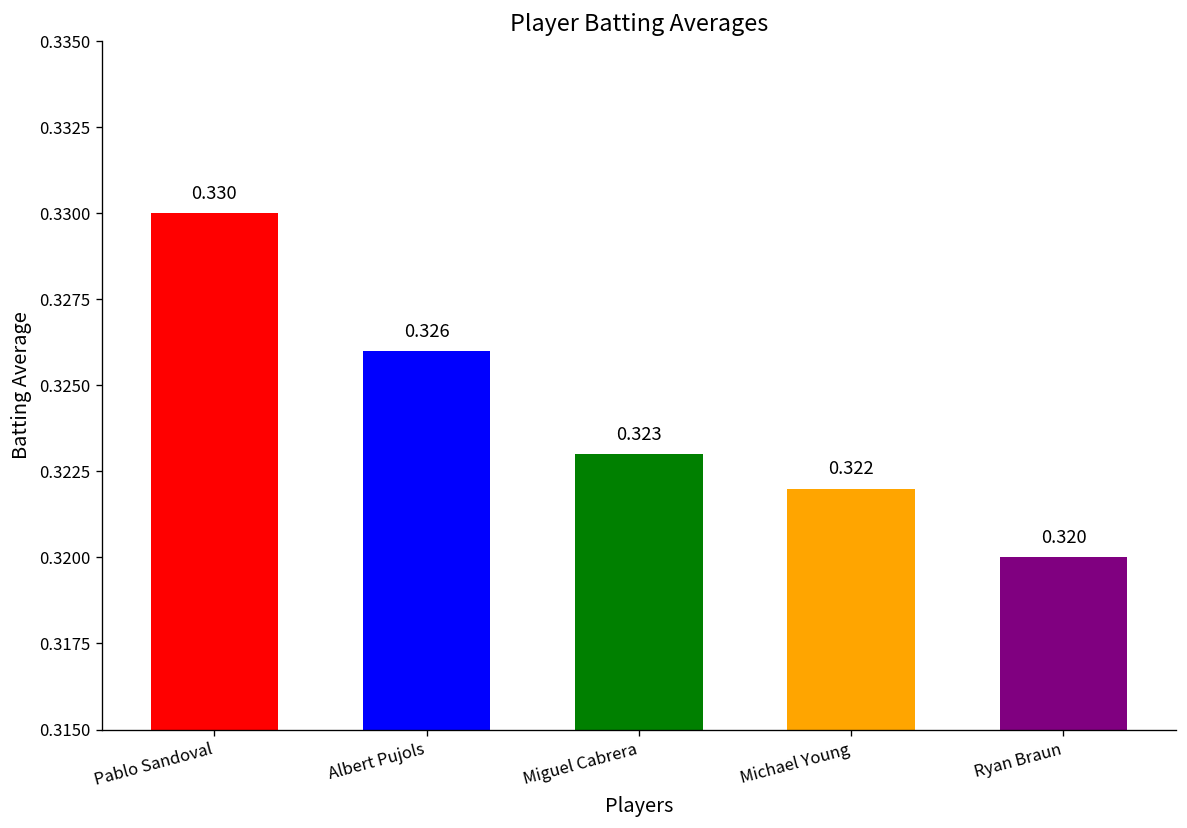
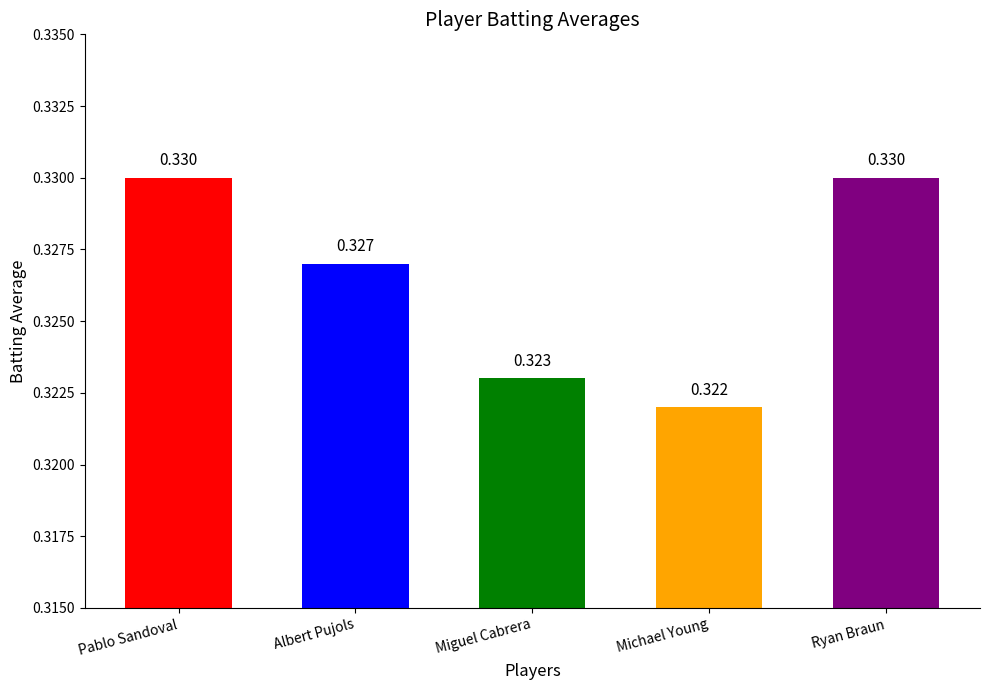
Albert Pujols: 0.326 -> 0.327
Ryan Braun: 0.320 -> 0.330
